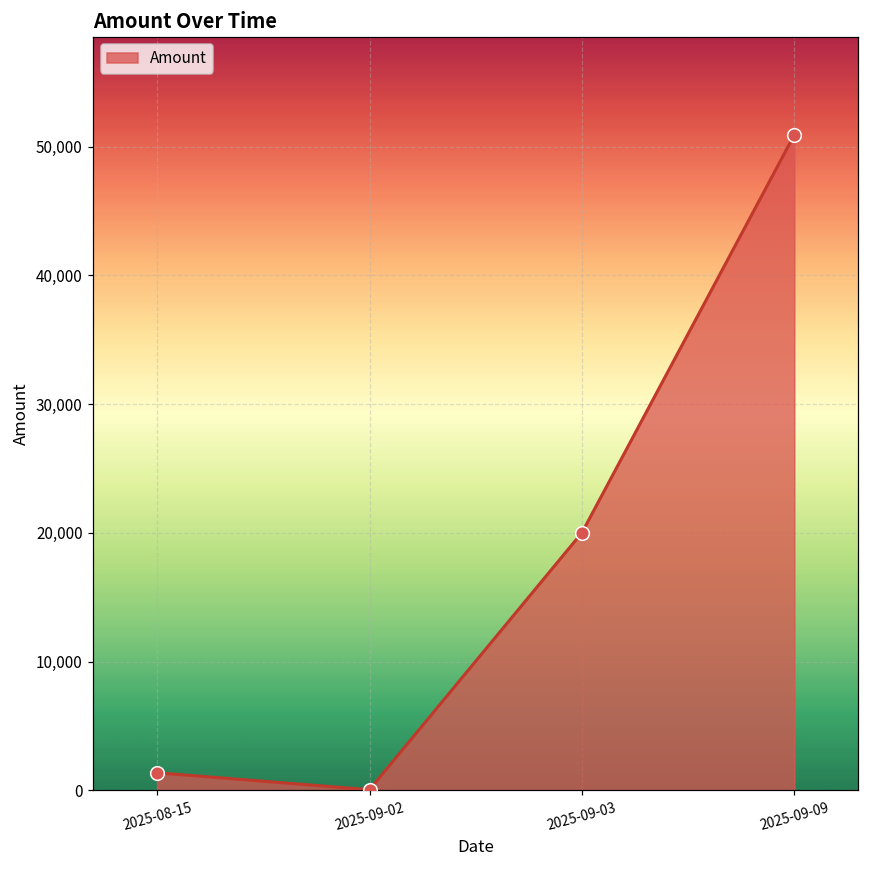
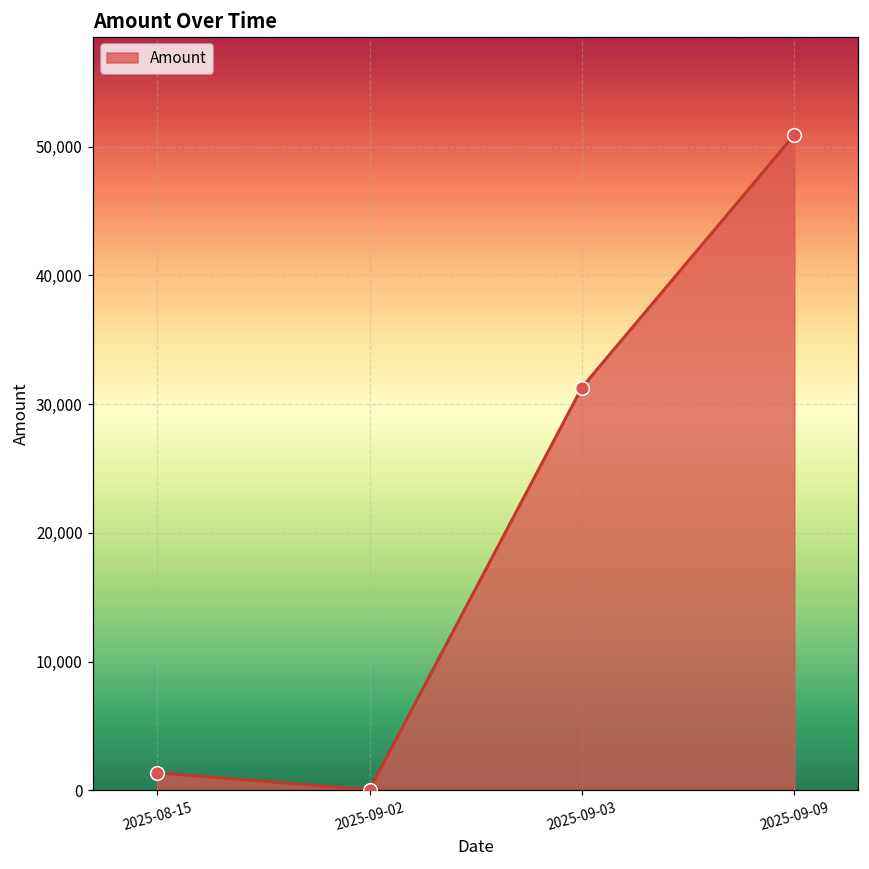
2025-09-03: 20,000 -> 31,300
